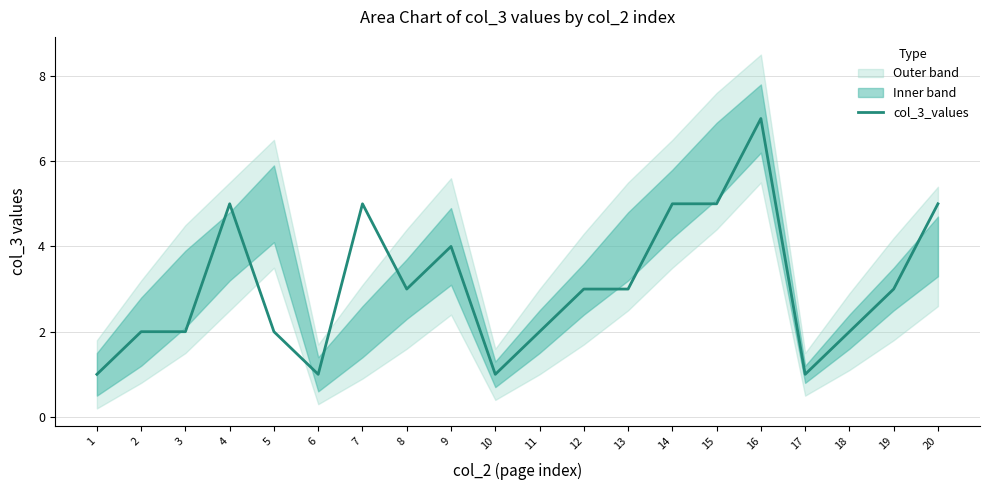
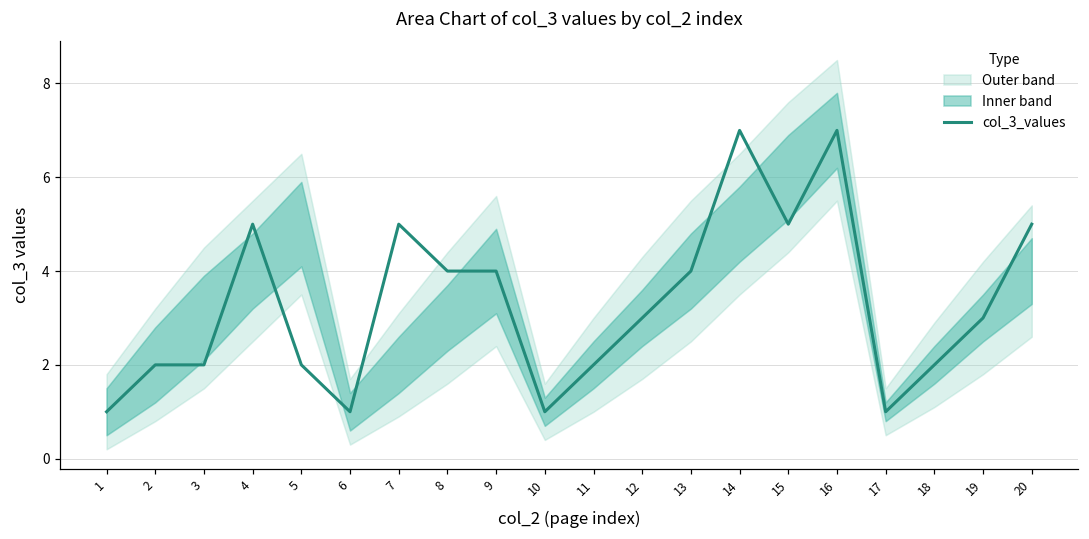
col_3_values, 8: 3 -> 4
col_3_values, 13: 3 -> 4
col_3_values, 14: 5 -> 7
